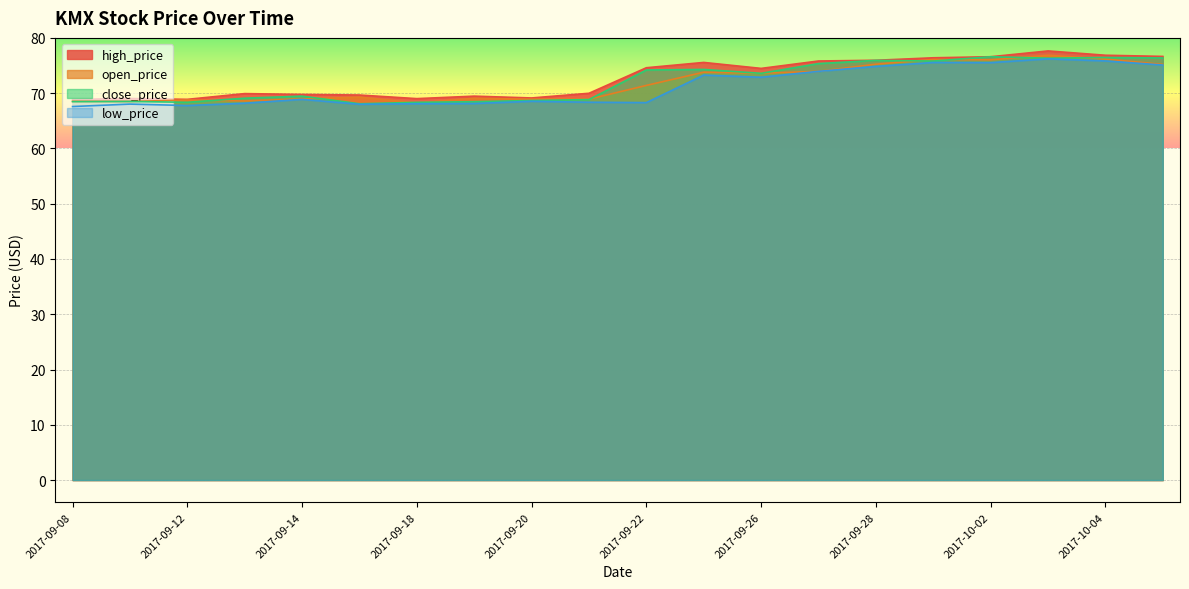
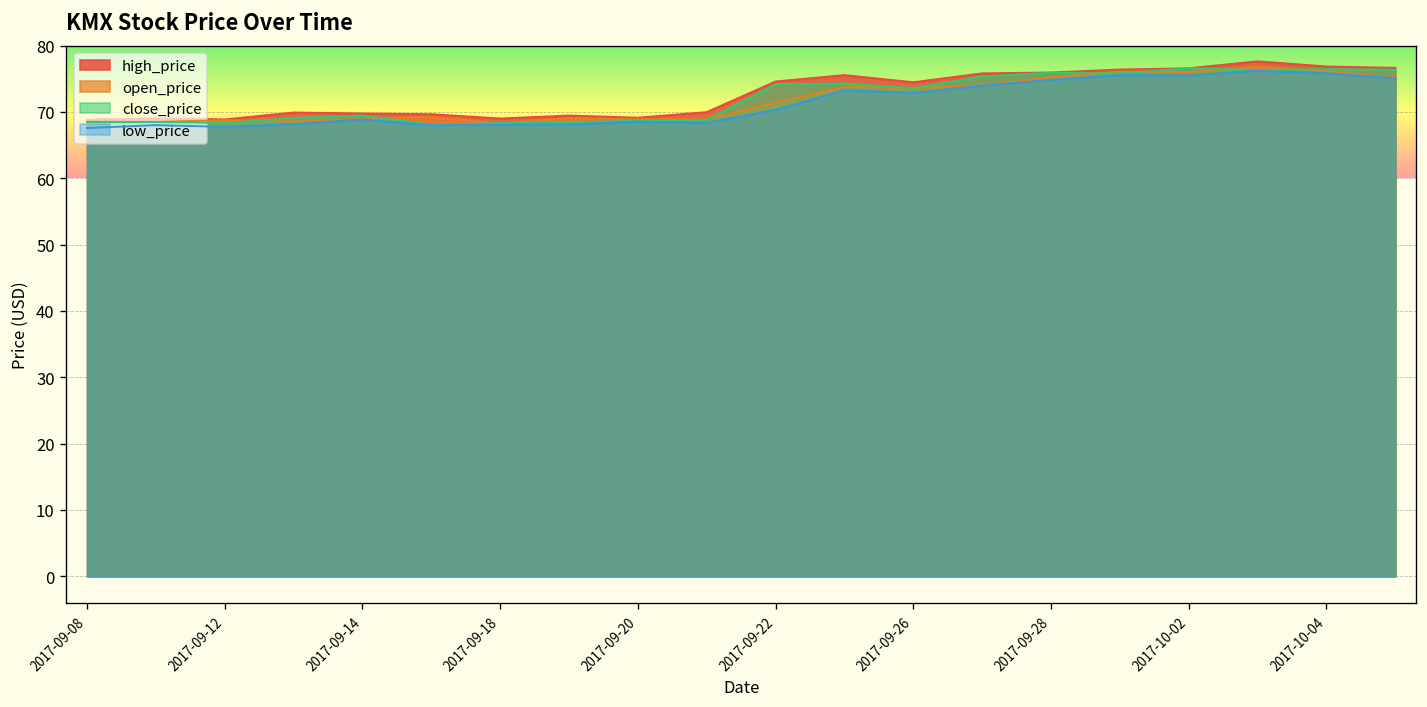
low_price, 2017-09-22: 68 -> 70
